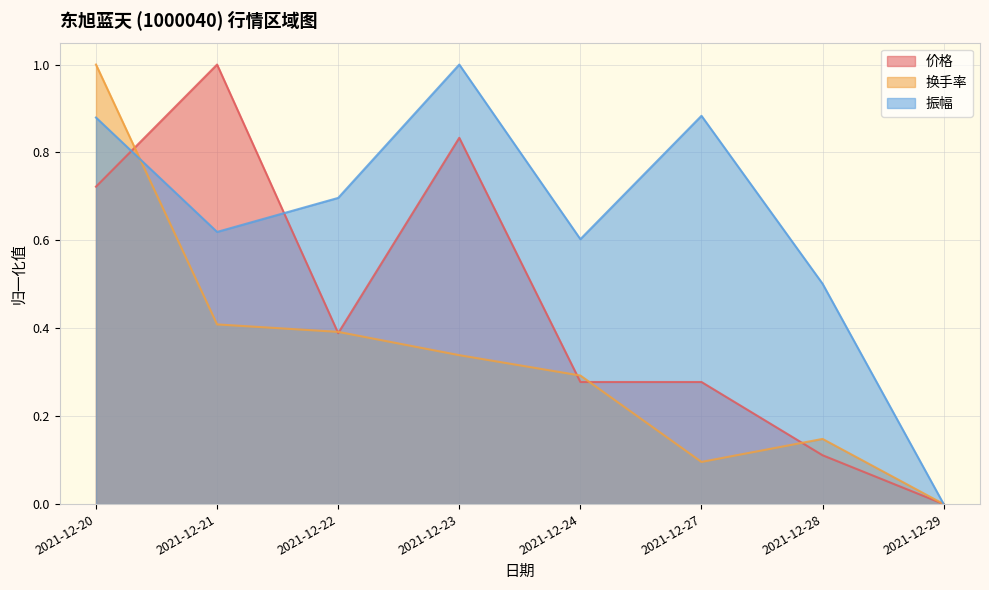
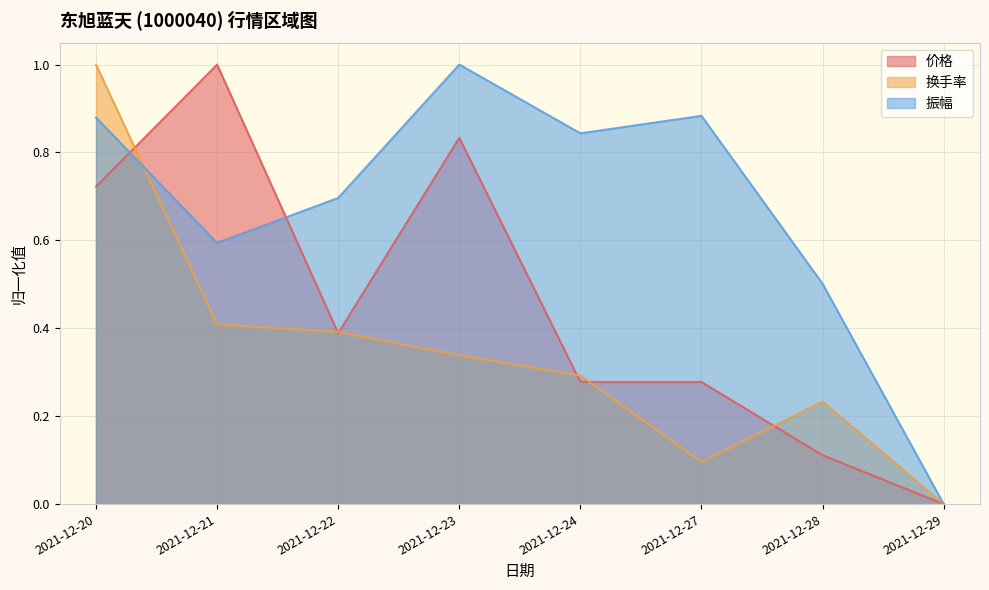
振幅, 2021-12-21: 0.62 -> 0.59
振幅, 2021-12-24: 0.60 -> 0.84
换手率, 2021-12-28: 0.15 -> 0.23
